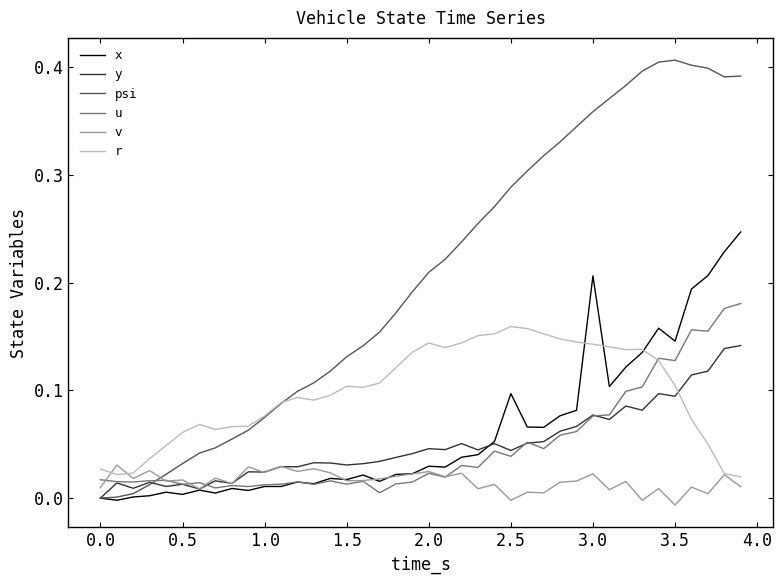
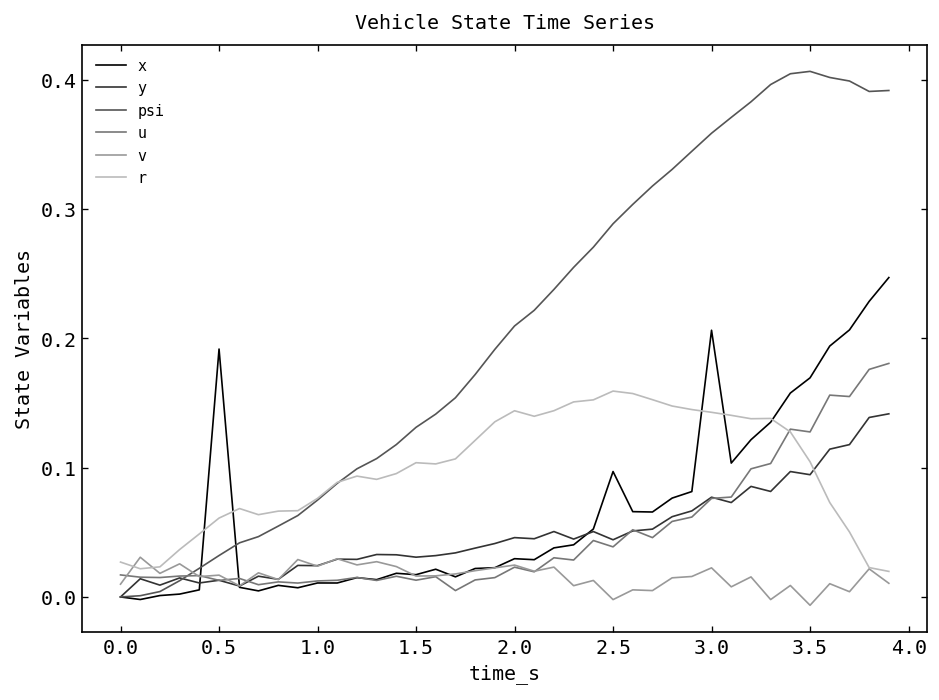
x, 0.5: 0.003 -> 0.192
x, 3.5: 0.146 -> 0.170
